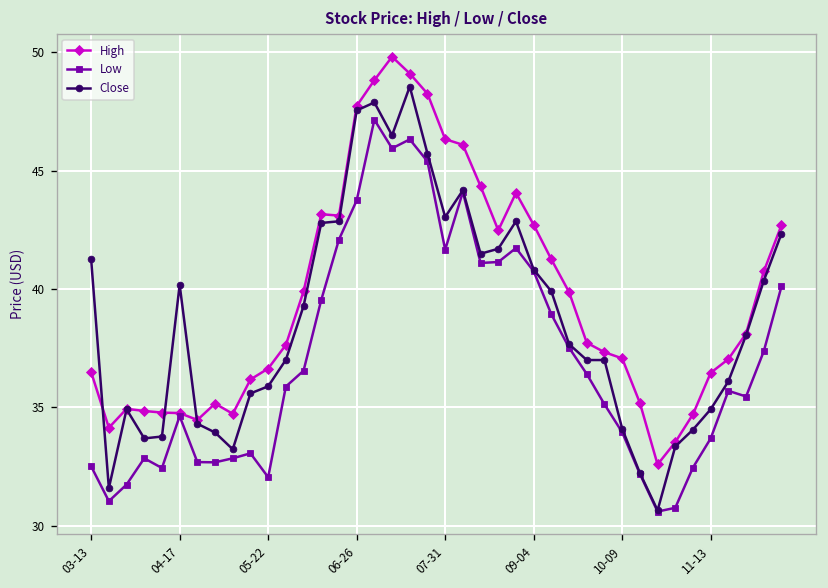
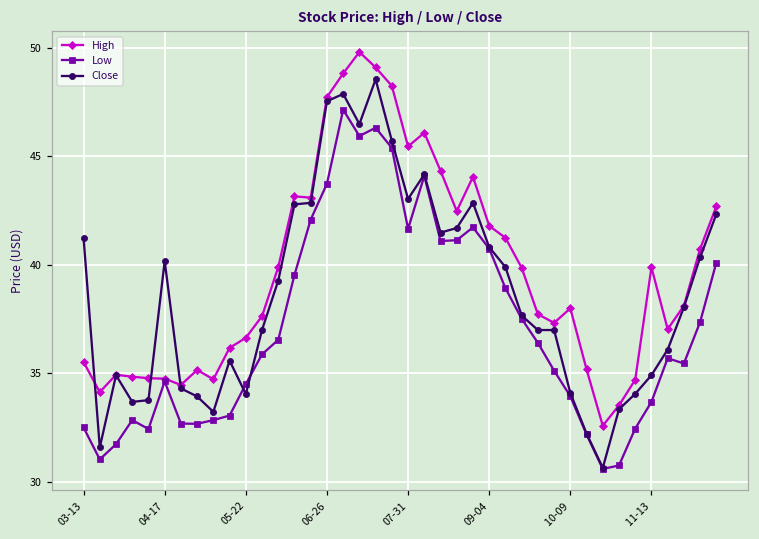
High, 03-13: 36.5 -> 35.5
Low, 05-22: 32.1 -> 34.5
Close, 05-22: 35.9 -> 34.1
High, 07-31: 46.3 -> 45.5
High, 09-04: 42.7 -> 41.8
High, 10-09: 37.1 -> 38.0
High, 11-13: 36.5 -> 39.9
